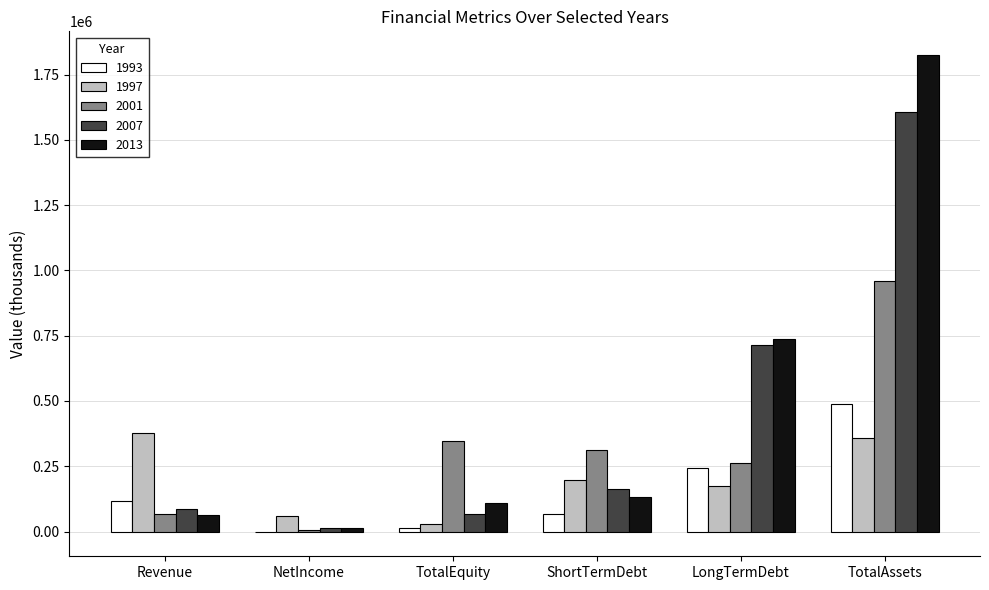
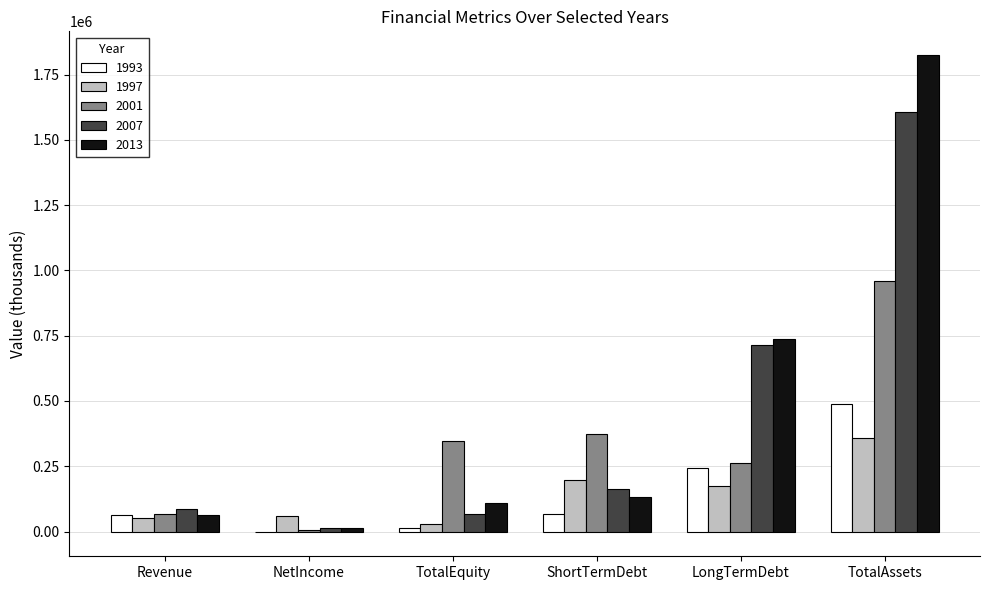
1993, Revenue: 120000 -> 60000
1997, Revenue: 380000 -> 50000
2001, ShortTermDebt: 310000 -> 370000
